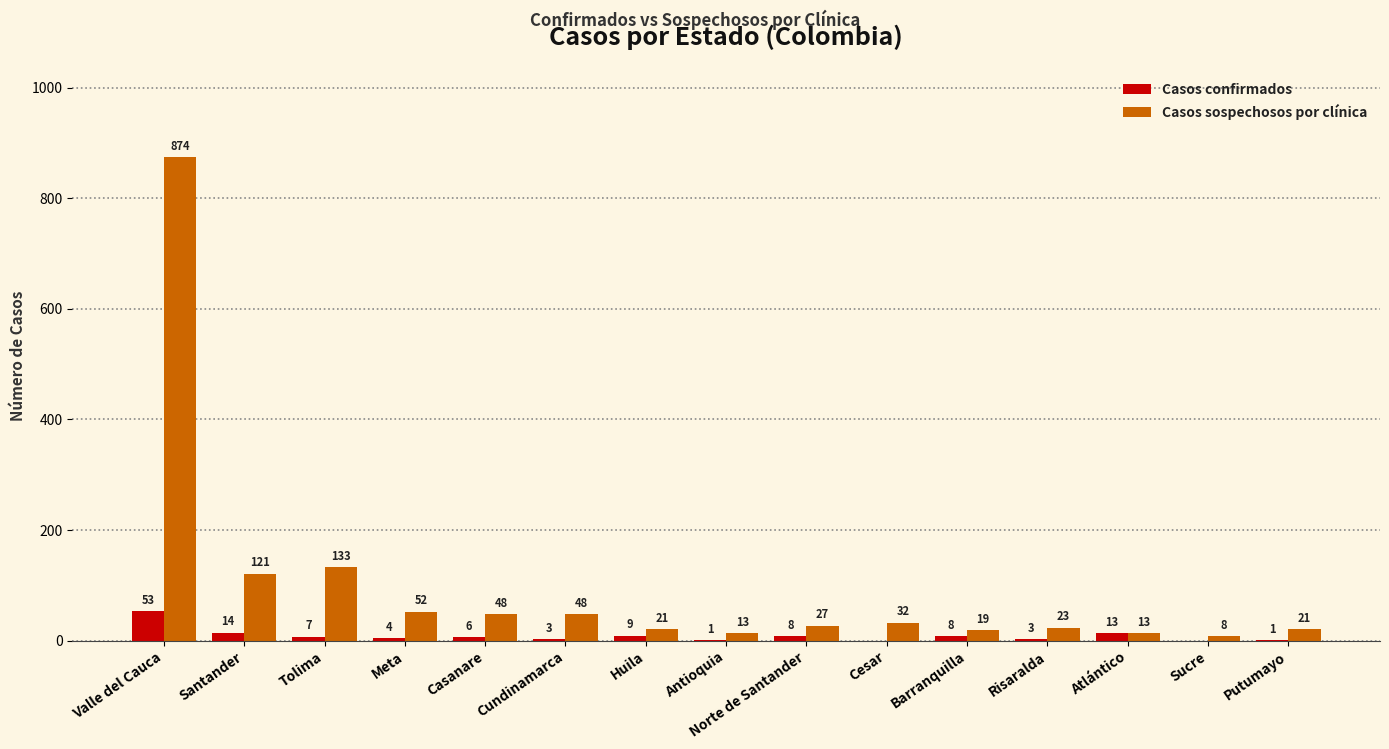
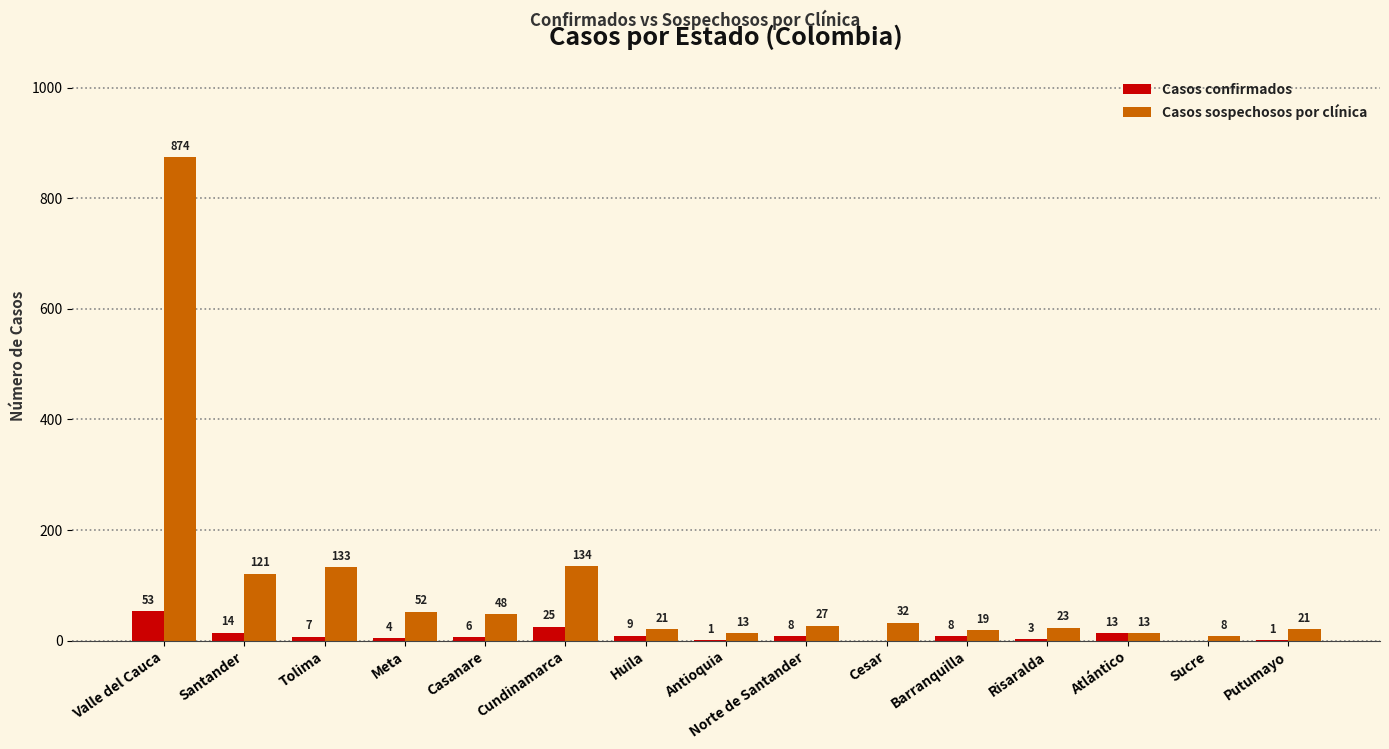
Casos confirmados, Cundinamarca: 3 -> 25
Casos sospechosos por clínica, Cundinamarca: 48 -> 134
